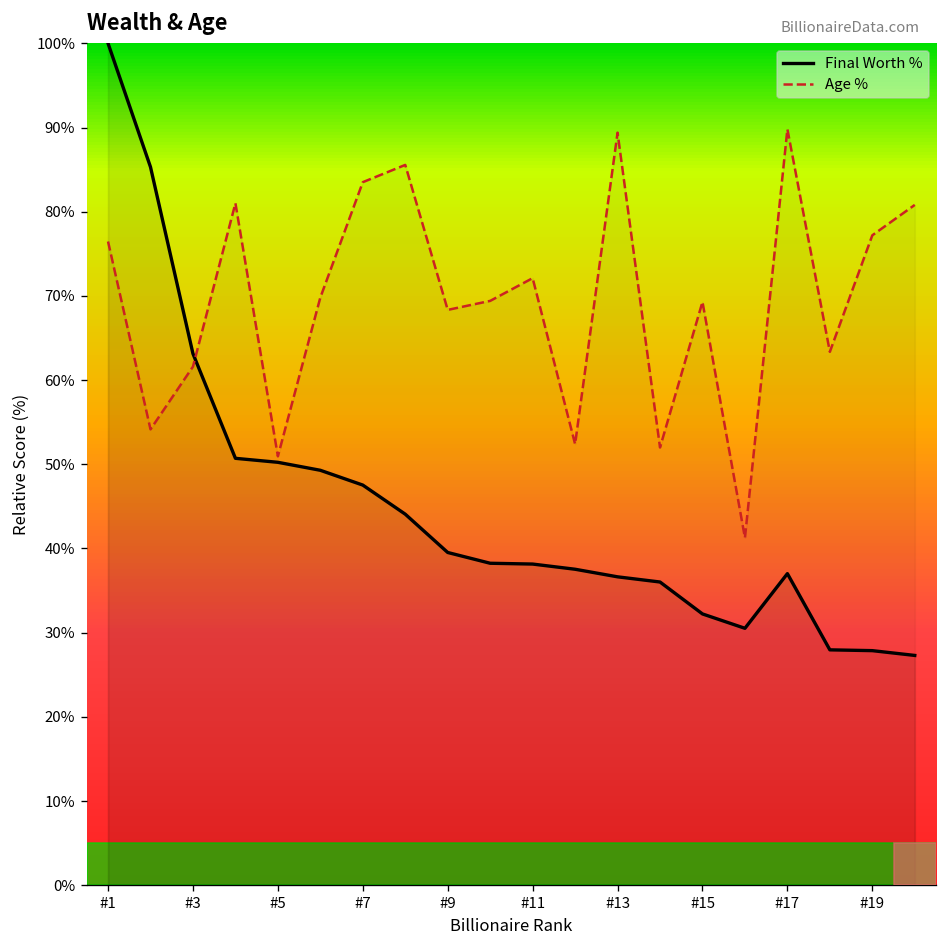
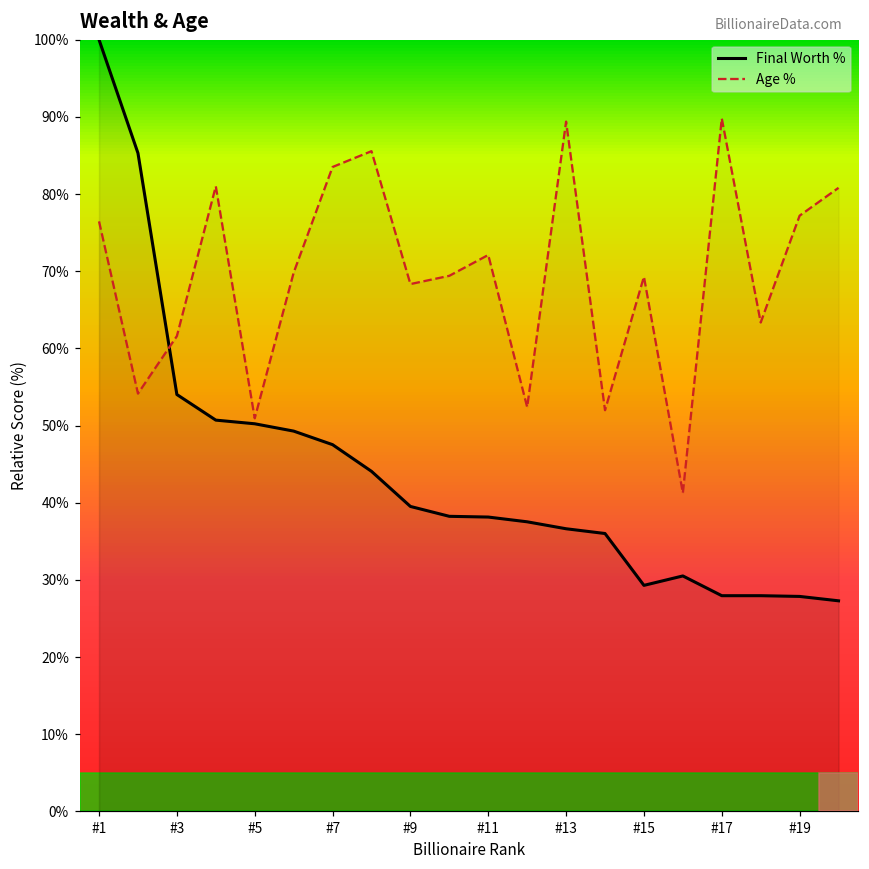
Final Worth %, #3: 63% -> 54%
Final Worth %, #15: 32% -> 29%
Final Worth %, #17: 37% -> 28%
